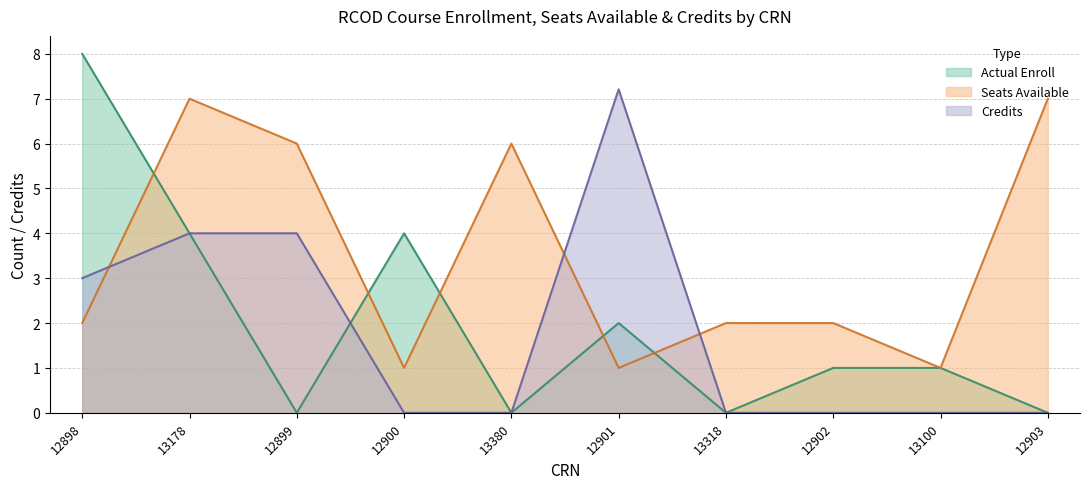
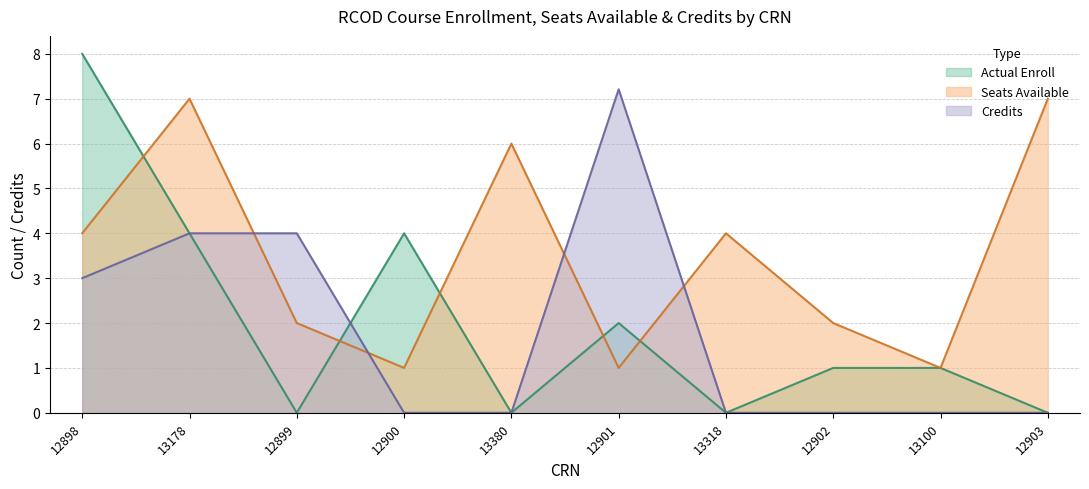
Seats Available, 12898: 2 -> 4
Seats Available, 12899: 6 -> 2
Seats Available, 13318: 2 -> 4
